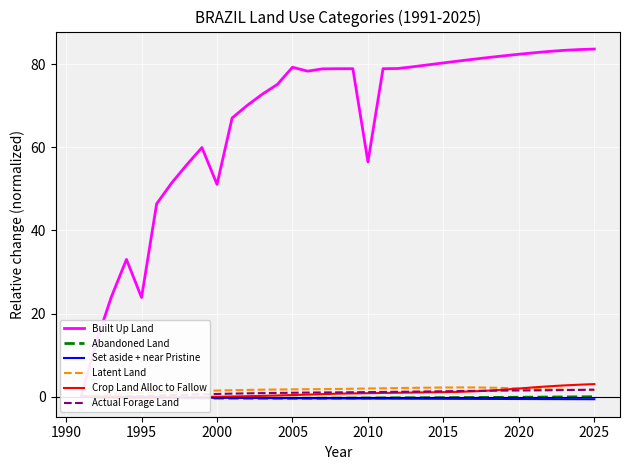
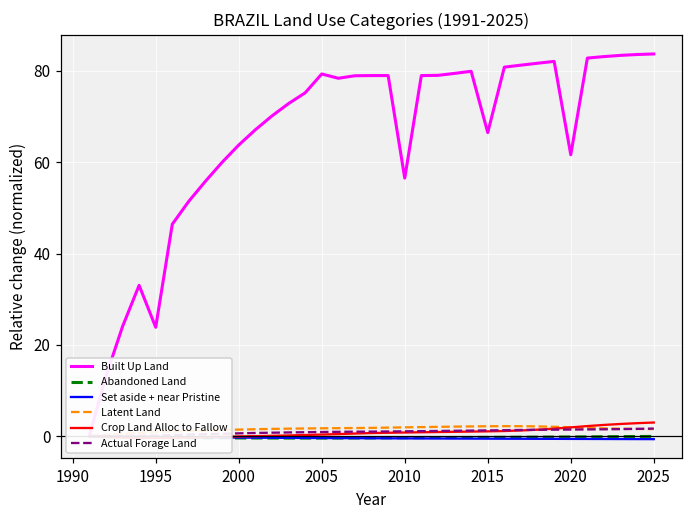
Built Up Land, 2000: 51 -> 64
Built Up Land, 2015: 80 -> 66
Built Up Land, 2020: 82 -> 62
